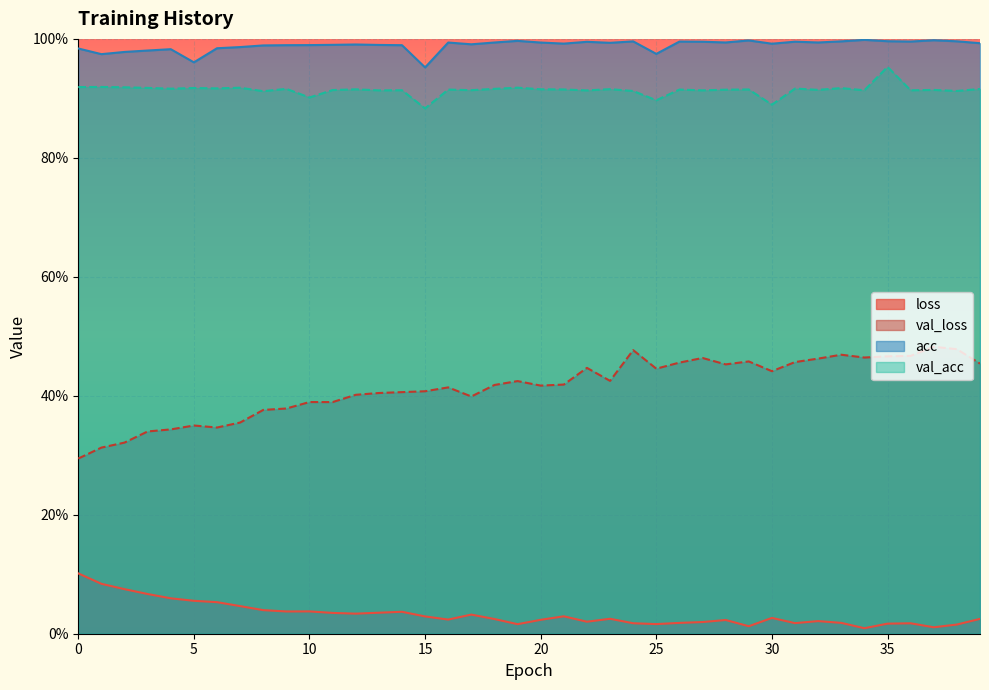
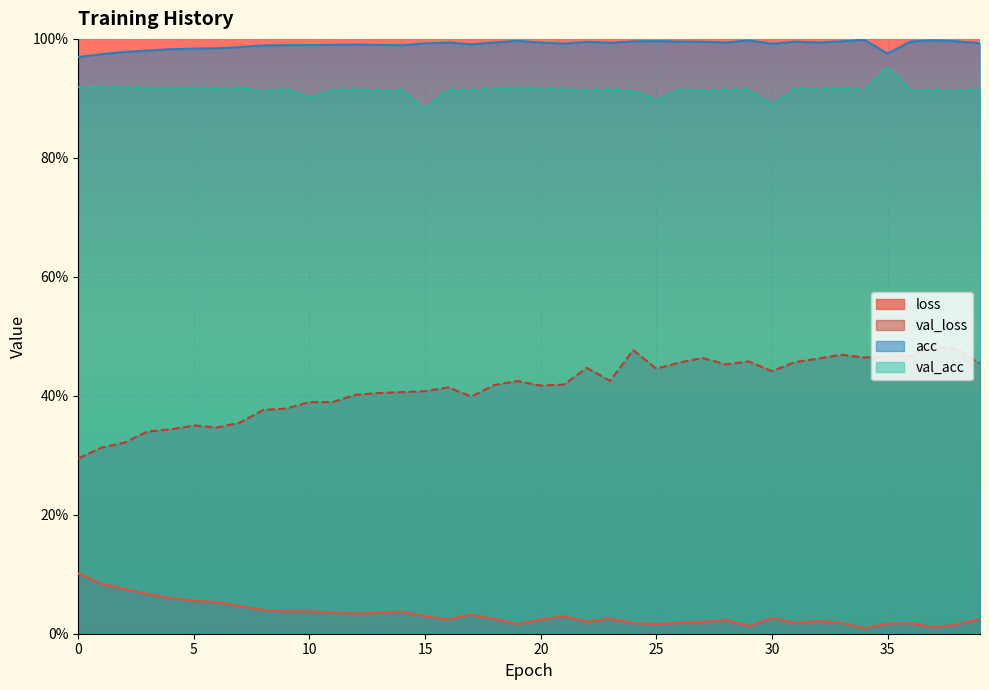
acc, 0: 98% -> 97%
acc, 5: 96% -> 98%
acc, 15: 95% -> 99%
acc, 25: 97% -> 100%
acc, 35: 100% -> 98%
